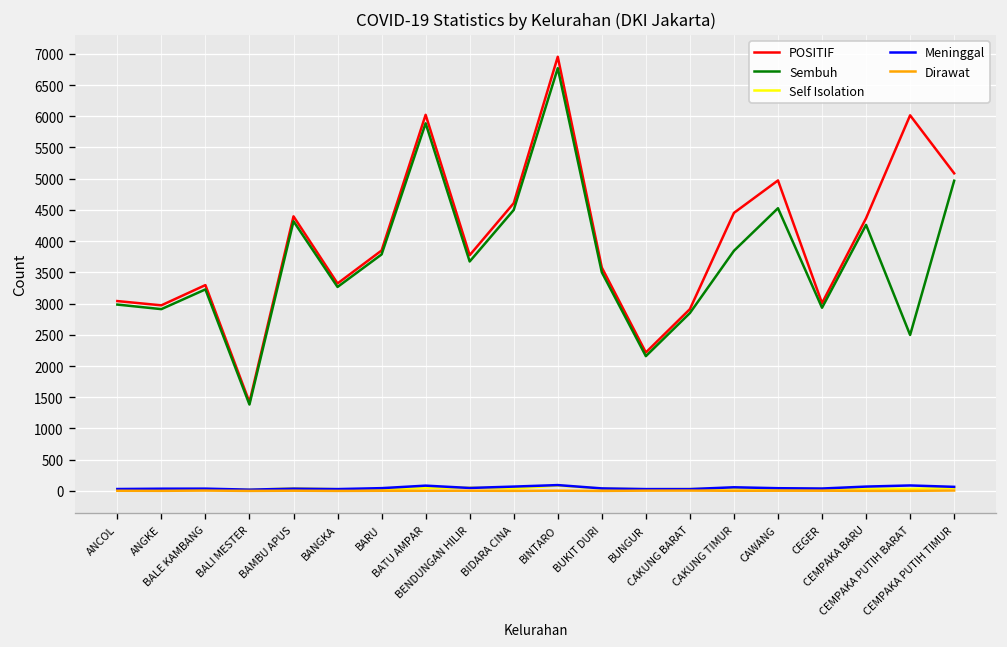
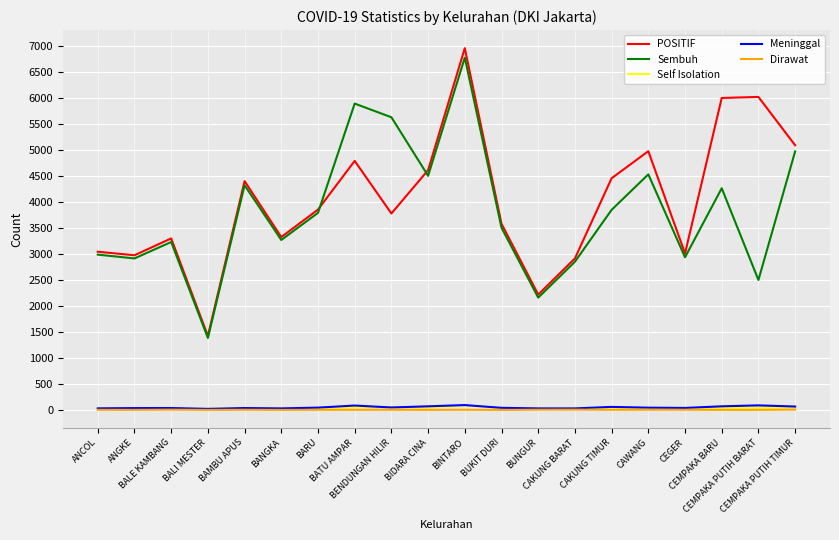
POSITIF, BATU AMPAR: 6000 -> 4800
Sembuh, BENDUNGAN HILIR: 3700 -> 5600
POSITIF, CEMPAKA BARU: 4400 -> 6000
